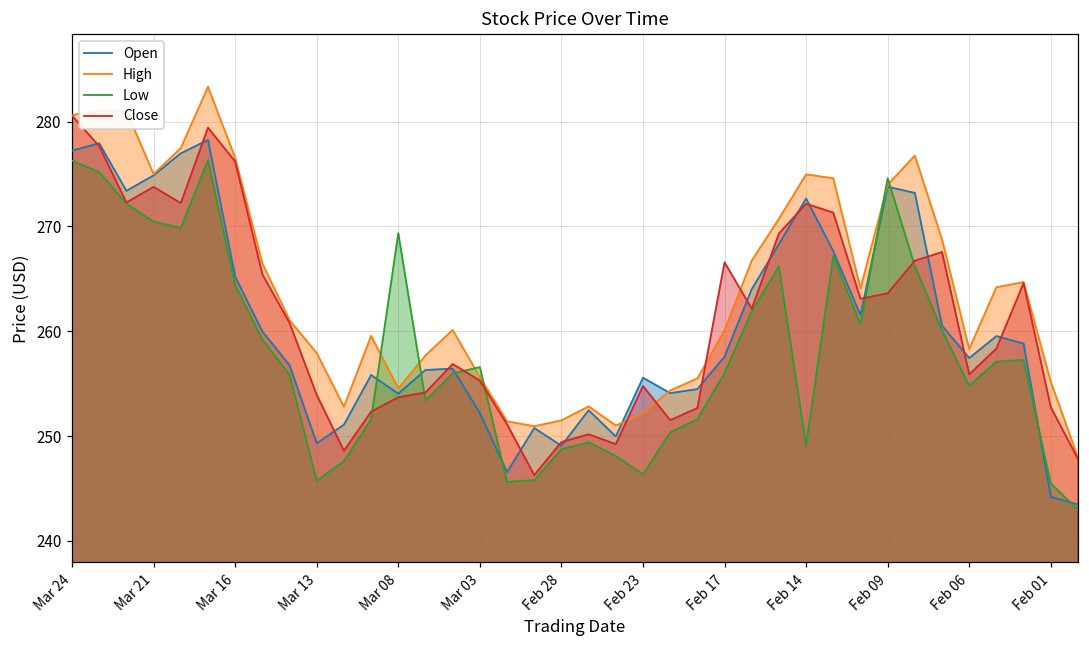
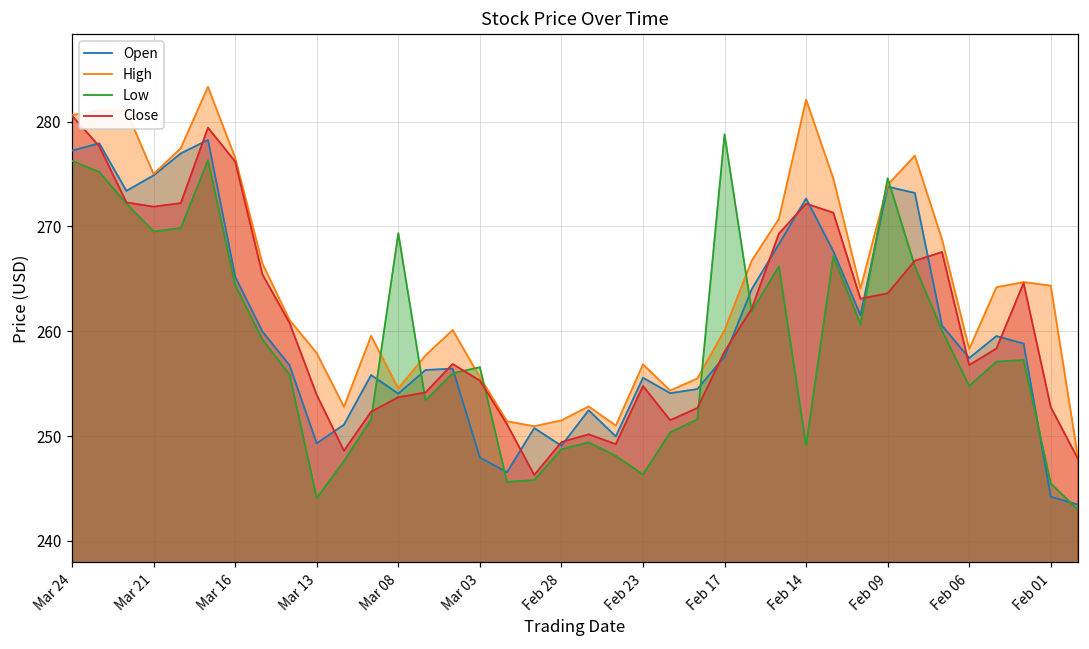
Low, Mar 21: 270.5 -> 269.5
Close, Mar 21: 274 -> 272
Low, Mar 13: 246 -> 244
Open, Mar 03: 252 -> 248
High, Feb 23: 252 -> 257
Low, Feb 17: 256 -> 279
Close, Feb 17: 267 -> 258
High, Feb 14: 275 -> 282
Close, Feb 06: 256 -> 257
High, Feb 01: 255 -> 264
